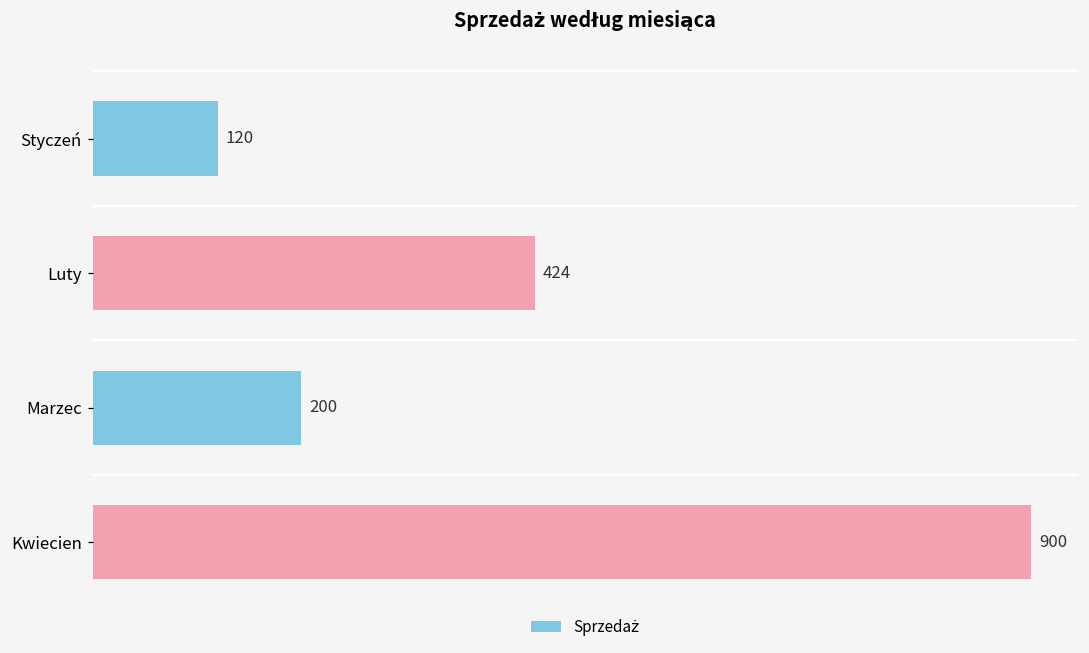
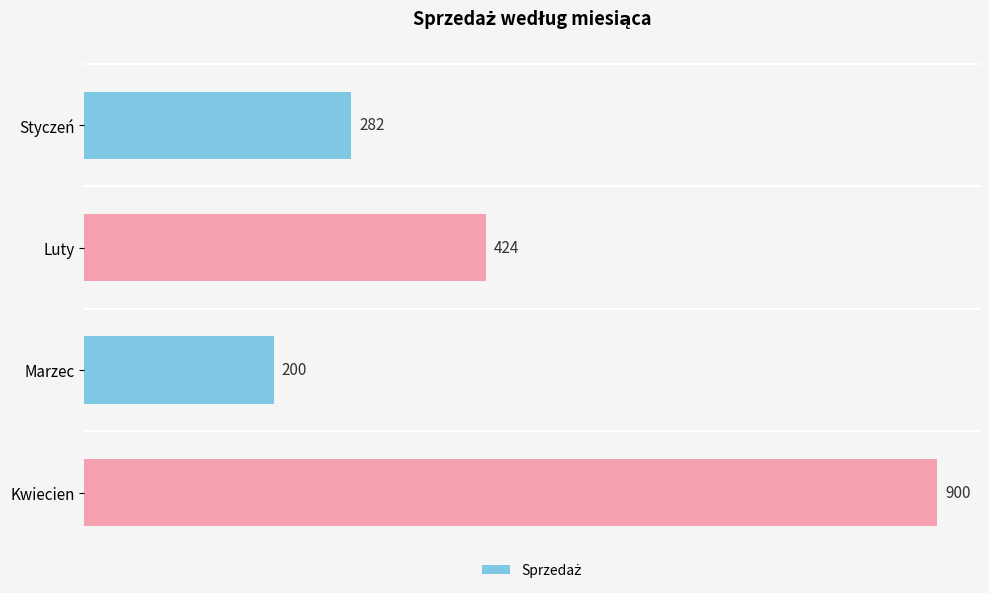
Styczeń: 120 -> 282
